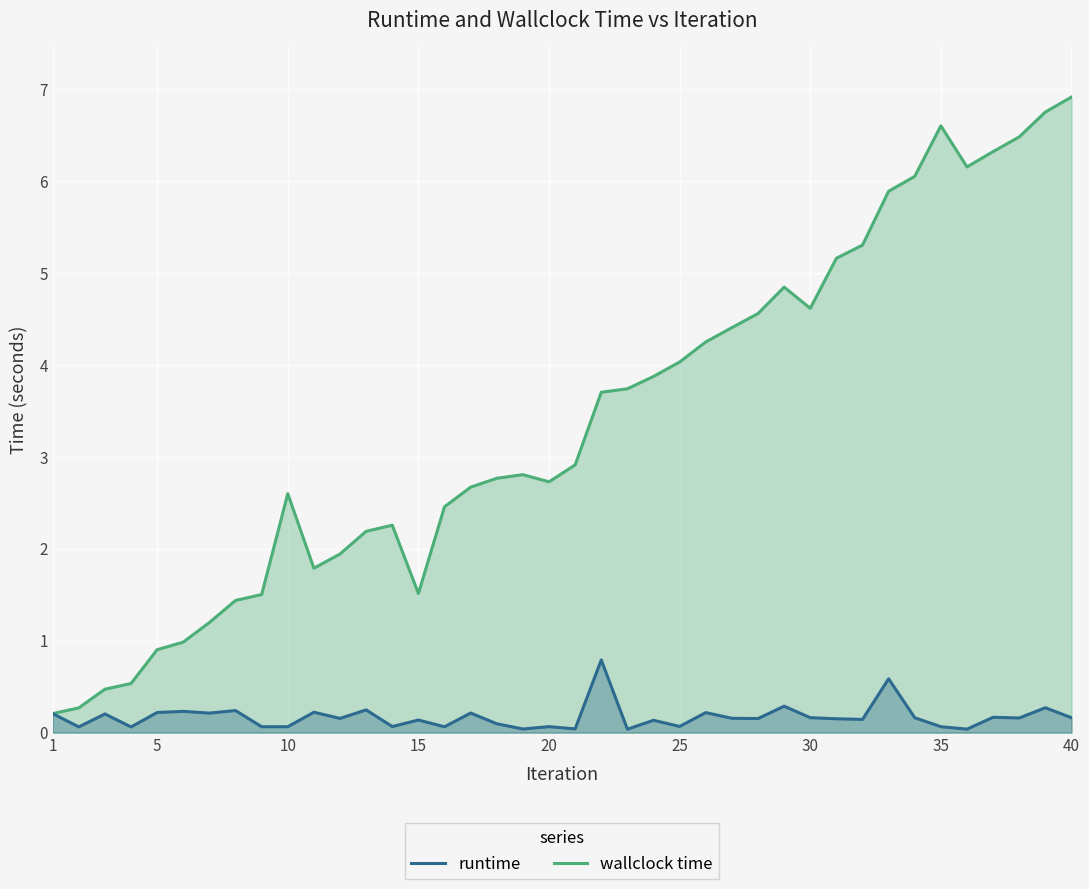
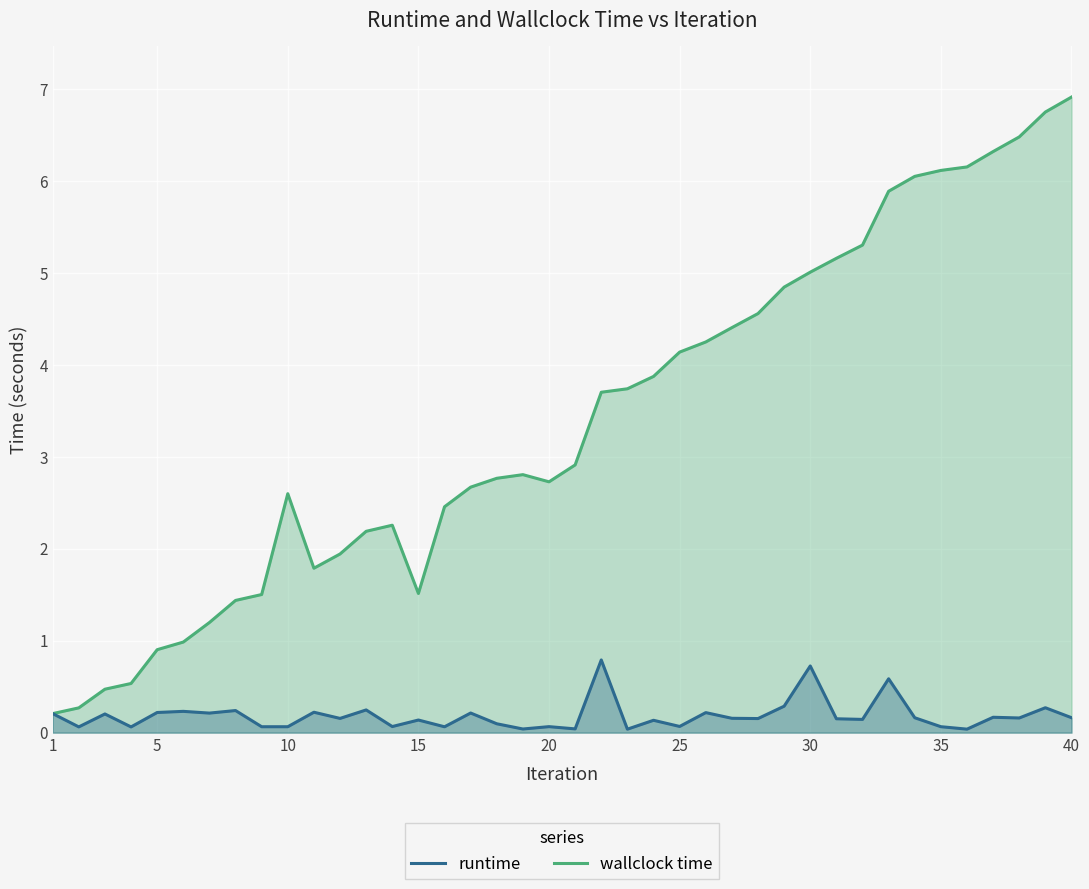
wallclock time, 25: 4.0 -> 4.1
wallclock time, 30: 4.6 -> 5.0
runtime, 30: 0.2 -> 0.7
wallclock time, 35: 6.6 -> 6.1
